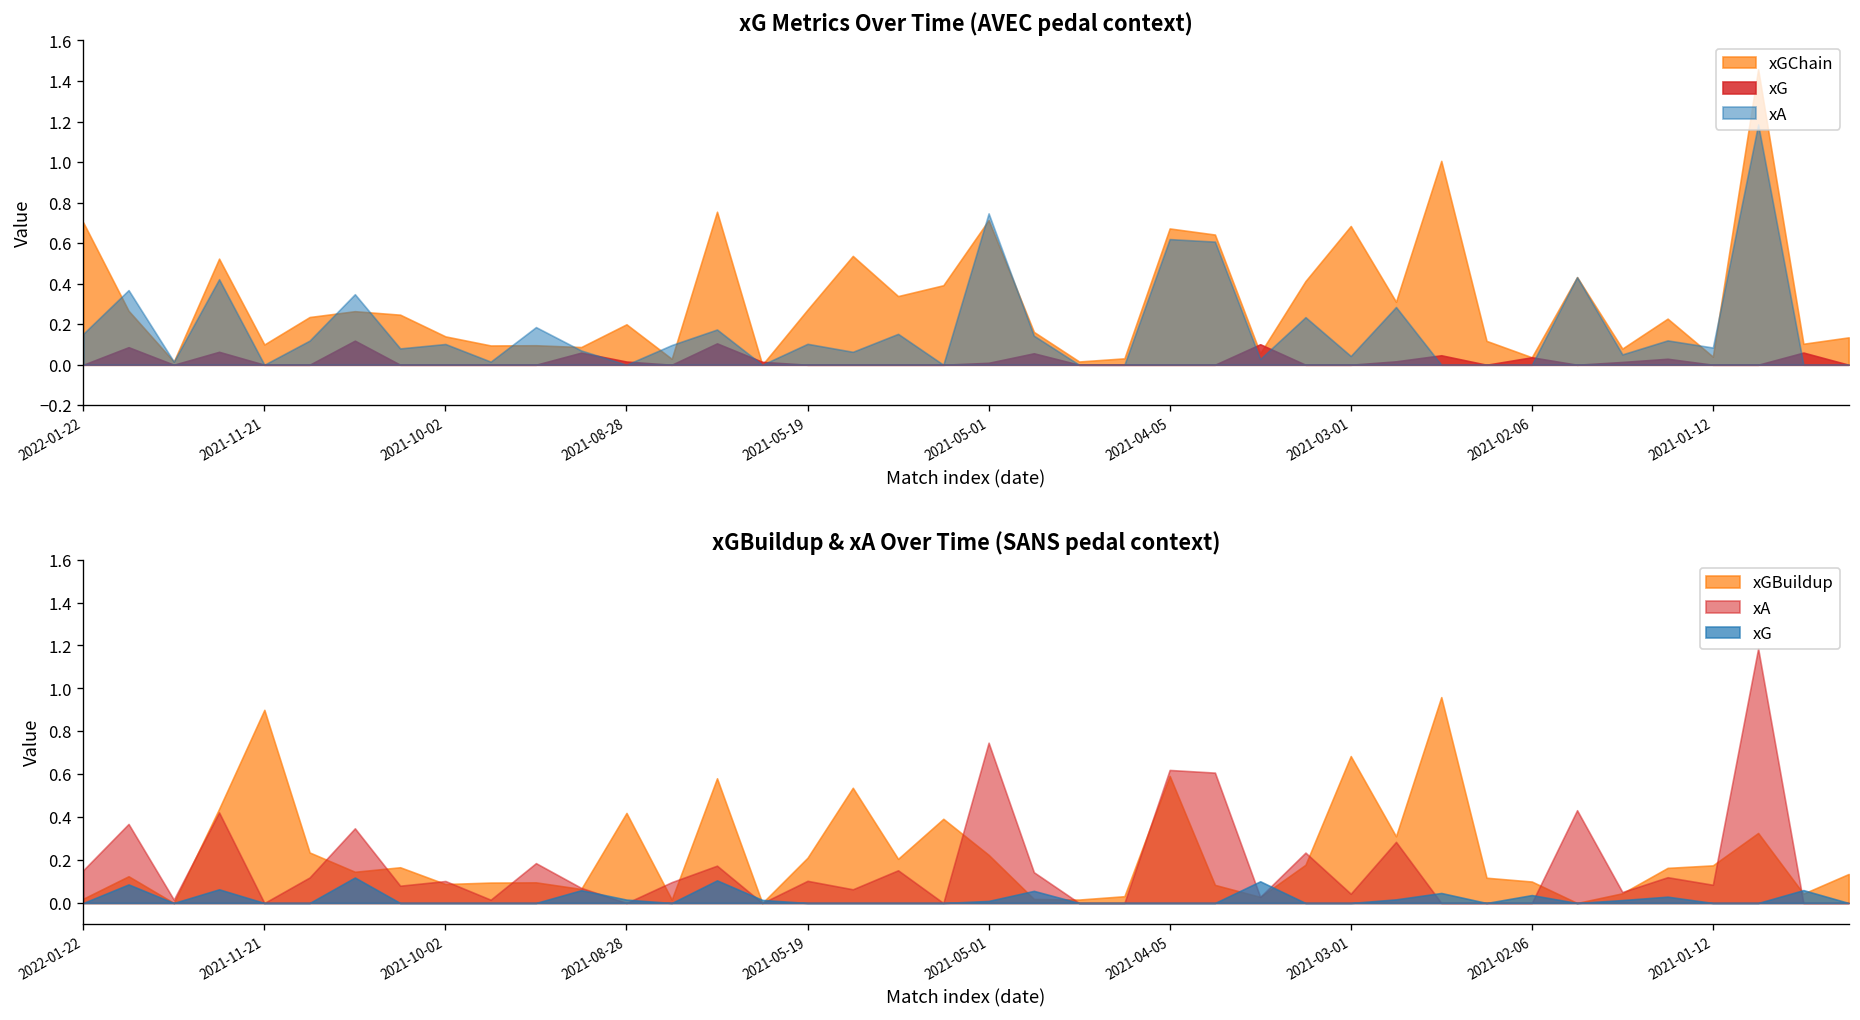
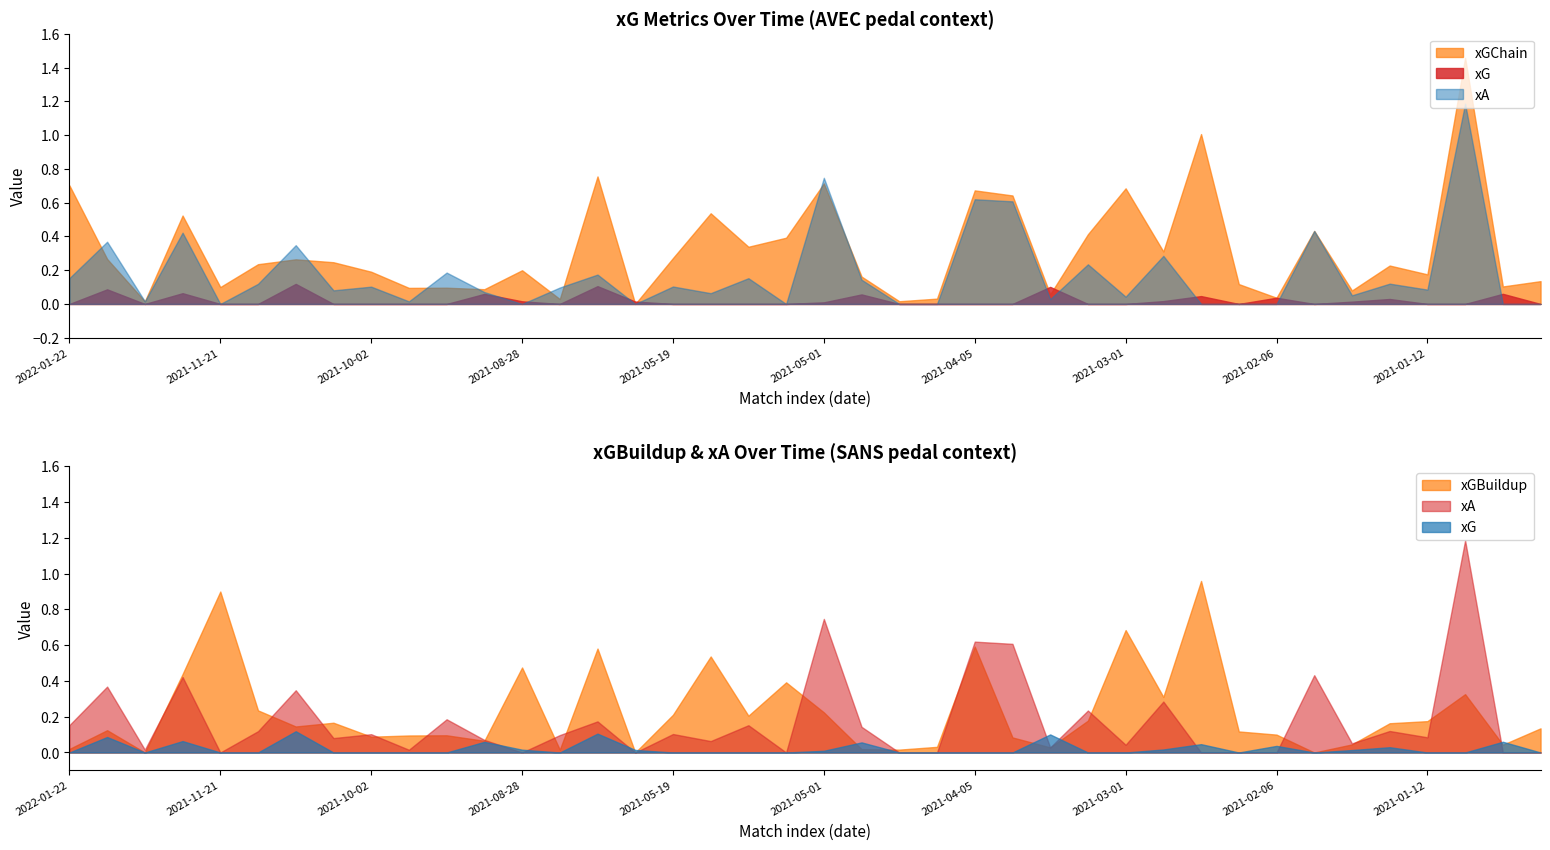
xG Metrics Over Time (AVEC pedal context), xGChain, 2021-10-02: 0.14 -> 0.19
xG Metrics Over Time (AVEC pedal context), xGChain, 2021-01-12: 0.04 -> 0.18
xGBuildup & xA Over Time (SANS pedal context), xGBuildup, 2021-08-28: 0.42 -> 0.48
